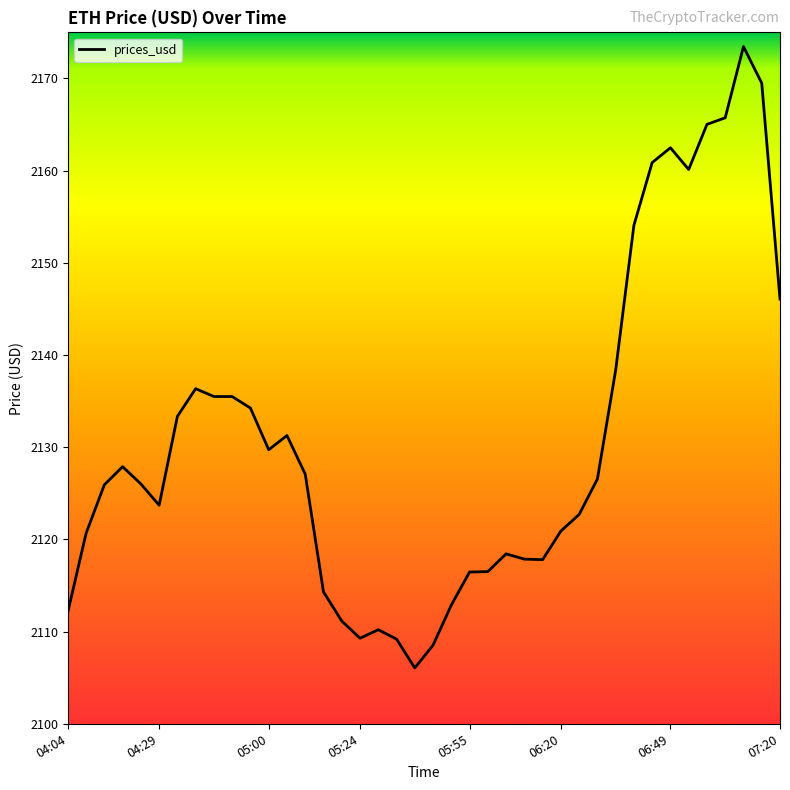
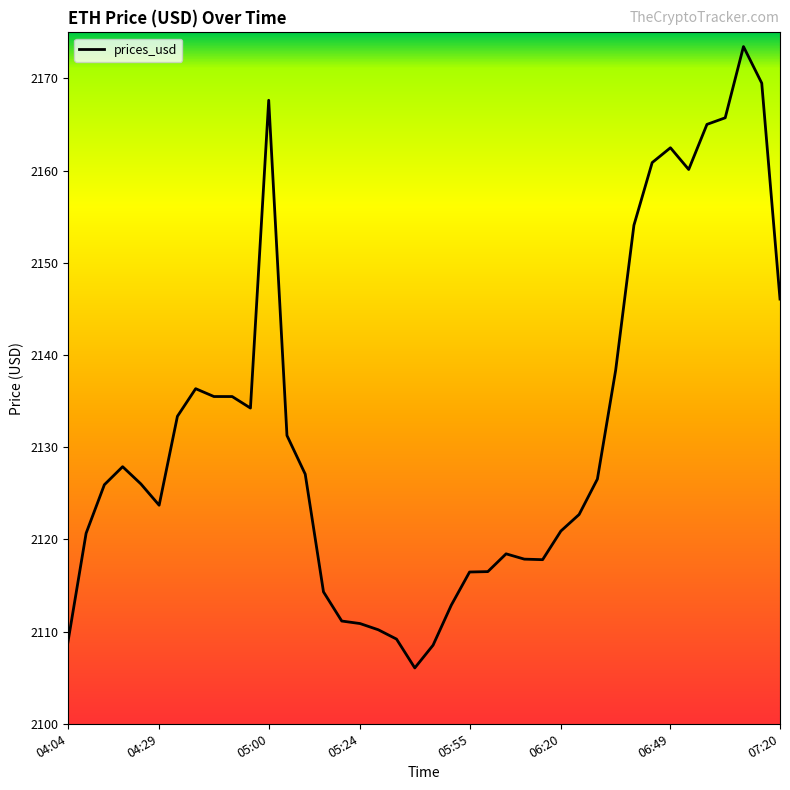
04:04: 2112 -> 2109
05:00: 2130 -> 2168
05:24: 2109 -> 2111
